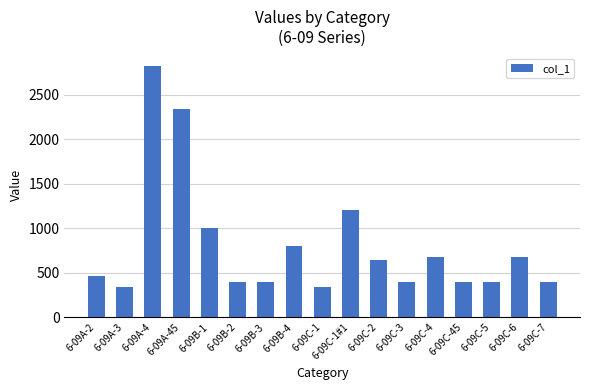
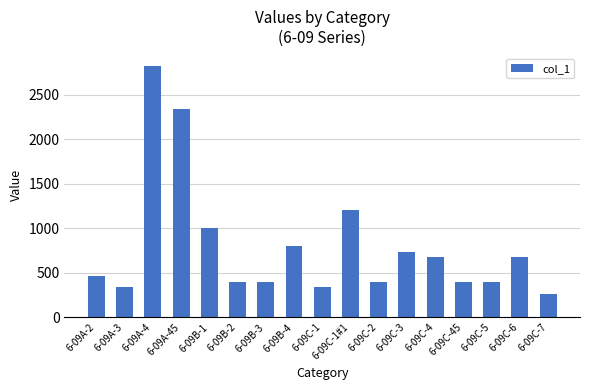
6-09C-2: 600 -> 400
6-09C-3: 400 -> 700
6-09C-7: 400 -> 300
